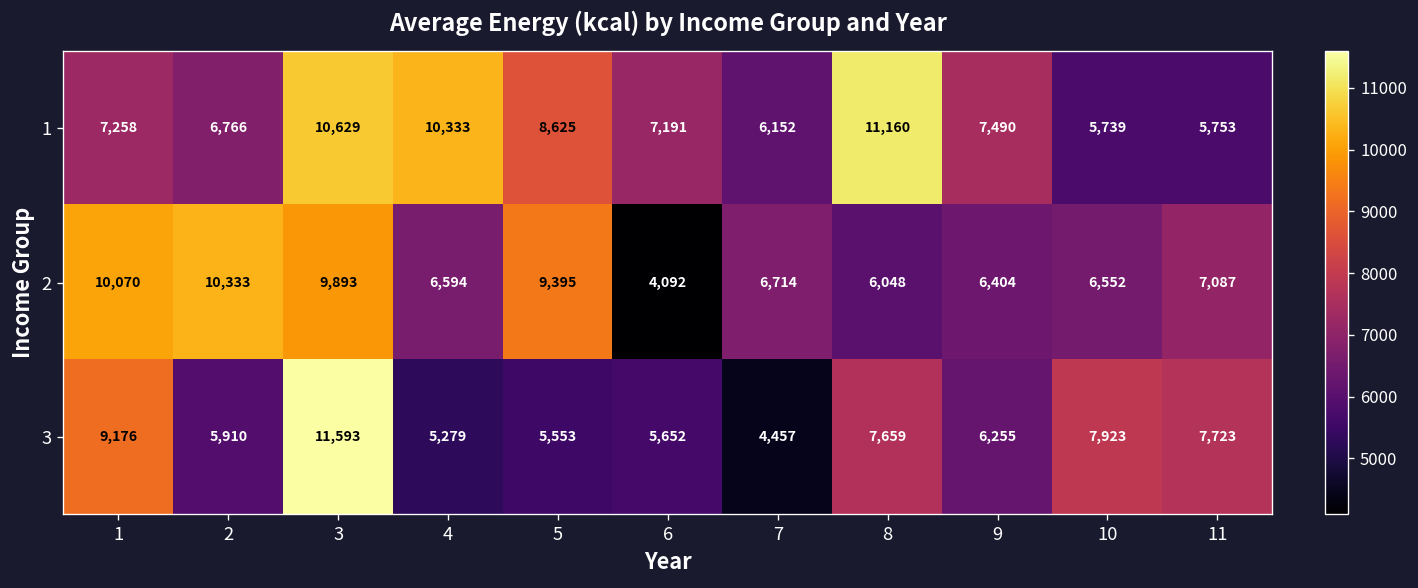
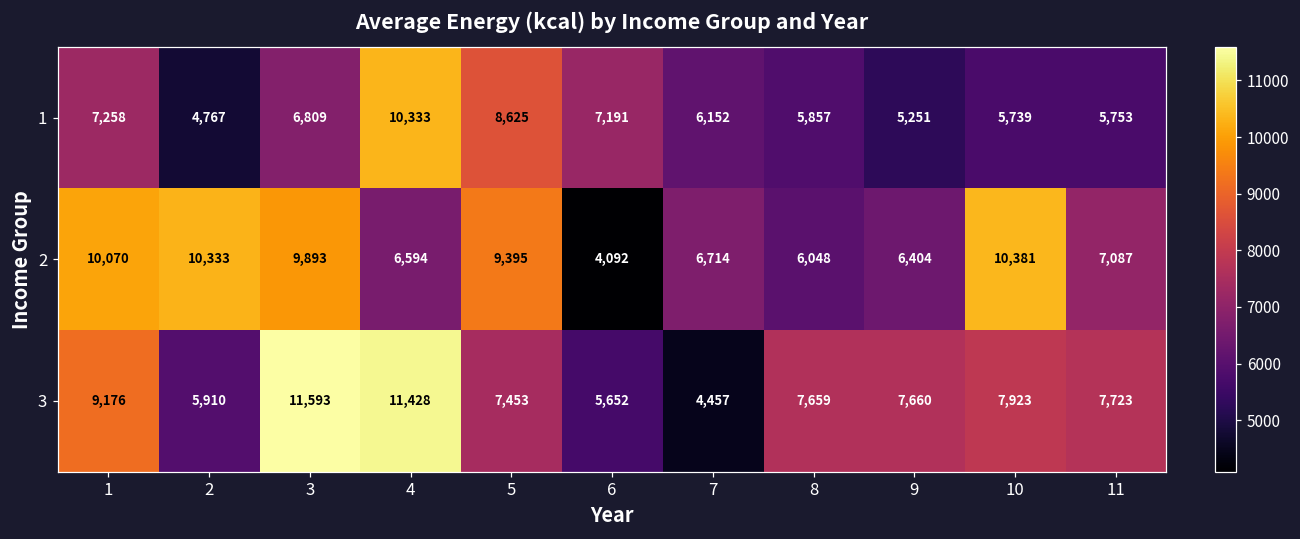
1, 2: 6,766 -> 4,767
1, 3: 10,629 -> 6,809
1, 8: 11,160 -> 5,857
1, 9: 7,490 -> 5,251
2, 10: 6,552 -> 10,381
3, 4: 5,279 -> 11,428
3, 5: 5,553 -> 7,453
3, 9: 6,255 -> 7,660
